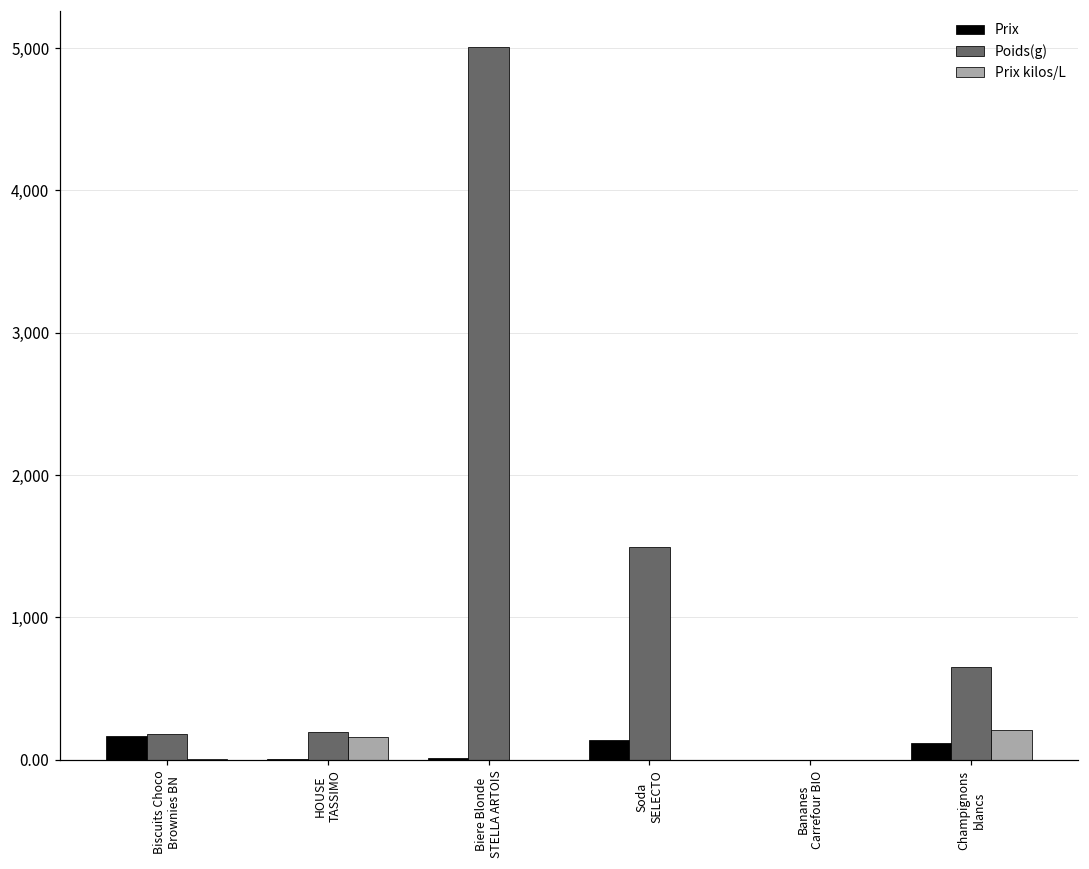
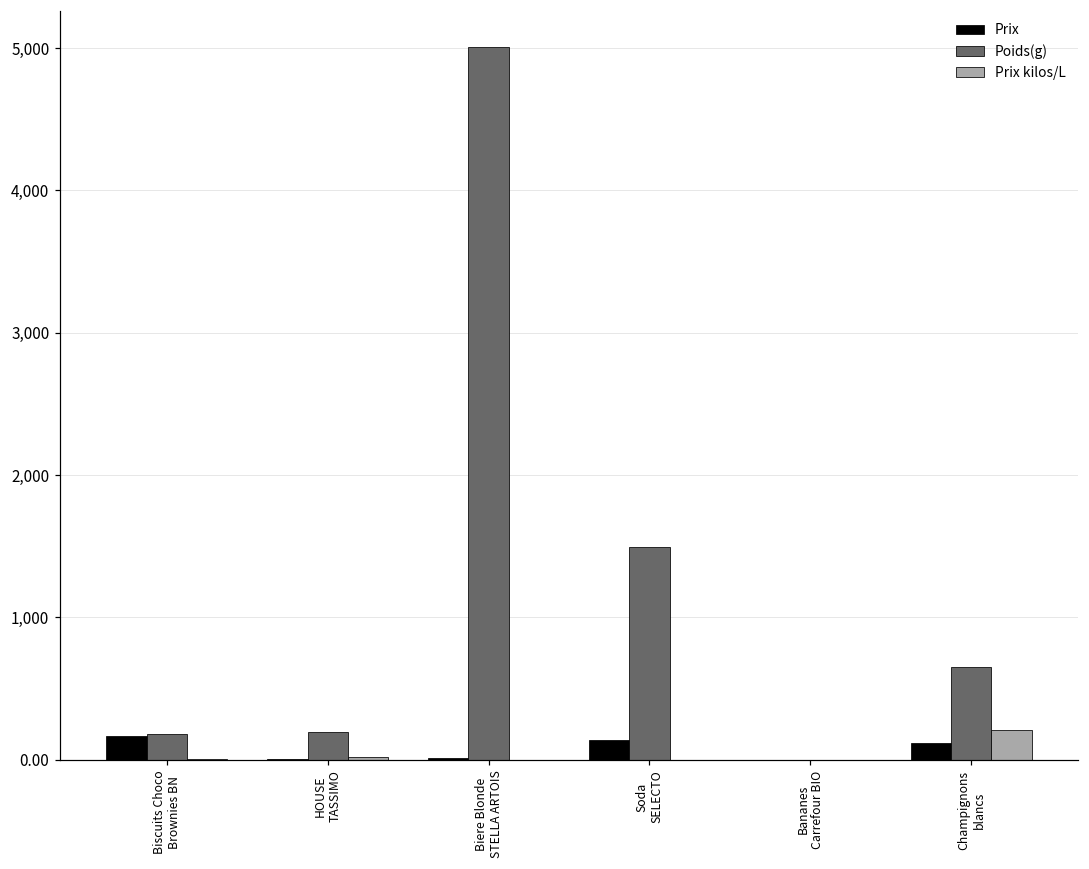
Prix kilos/L, HOUSE TASSIMO: 160 -> 20
